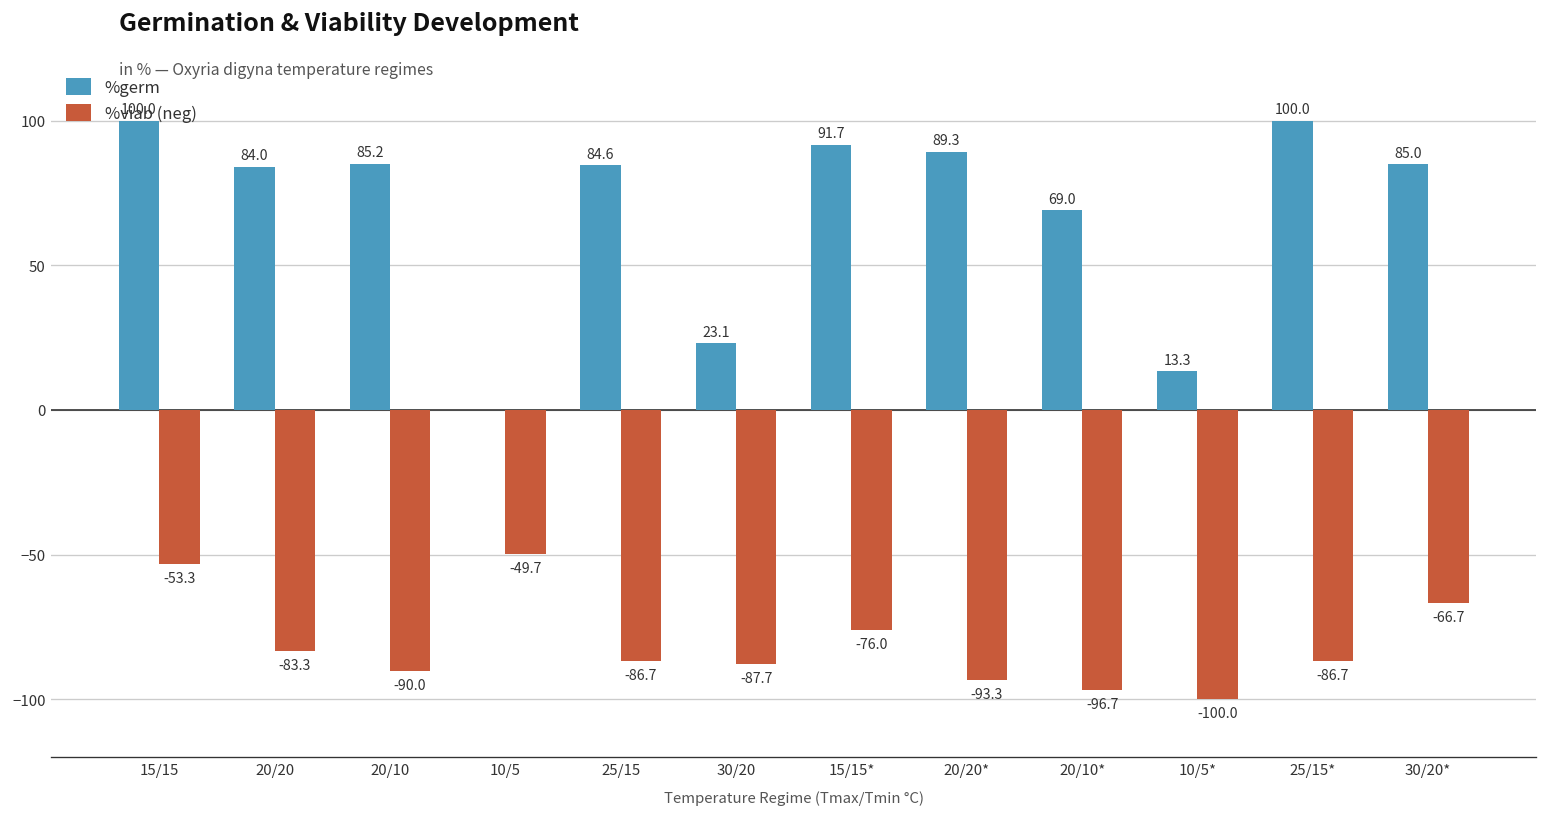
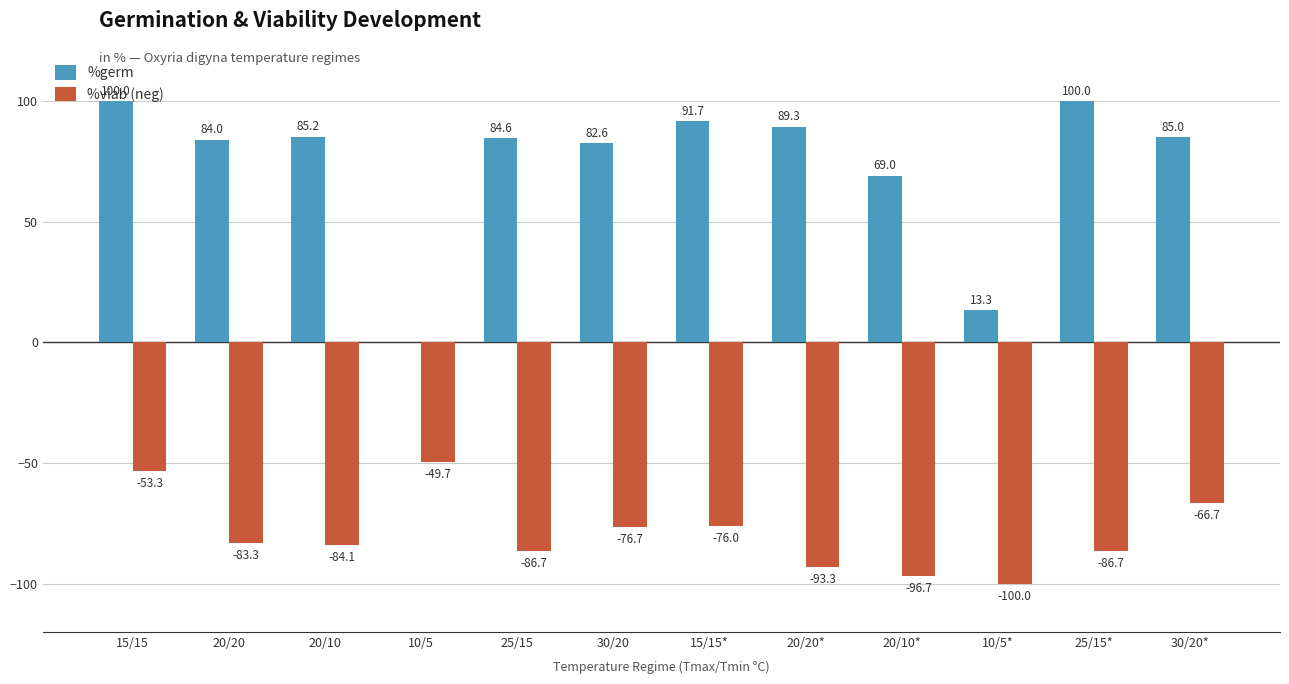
%viab (neg), 20/10: -90.0 -> -84.1
%germ, 30/20: 23.1 -> 82.6
%viab (neg), 30/20: -87.7 -> -76.7
